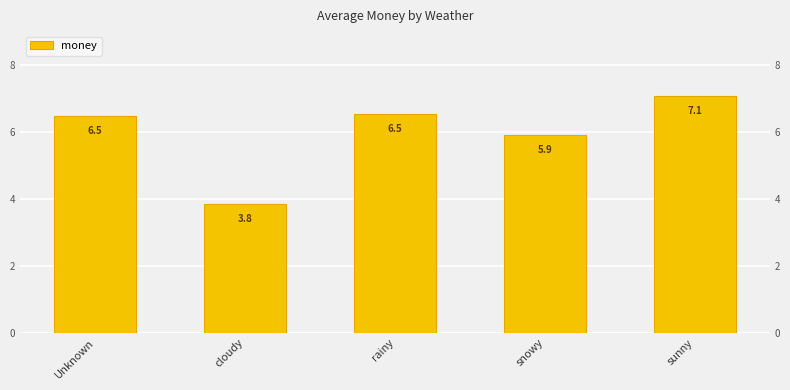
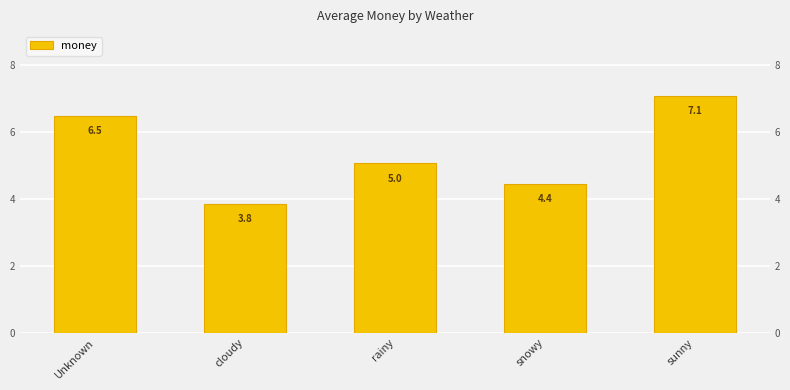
rainy: 6.5 -> 5.0
snowy: 5.9 -> 4.4
